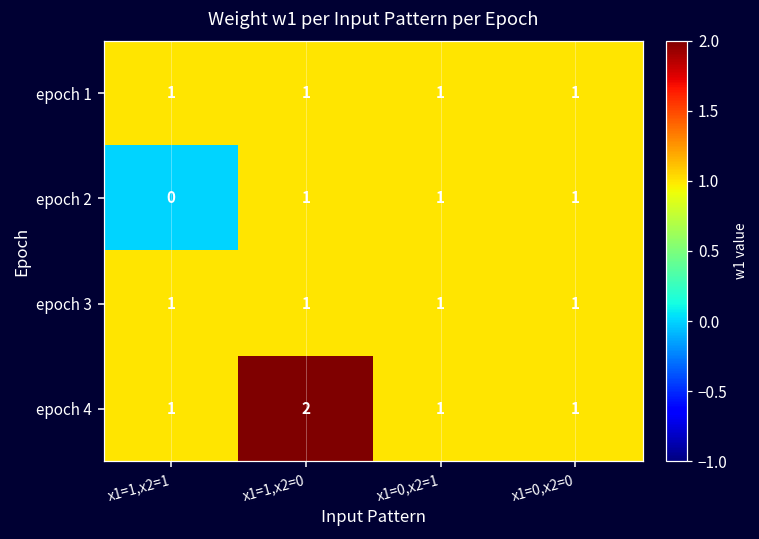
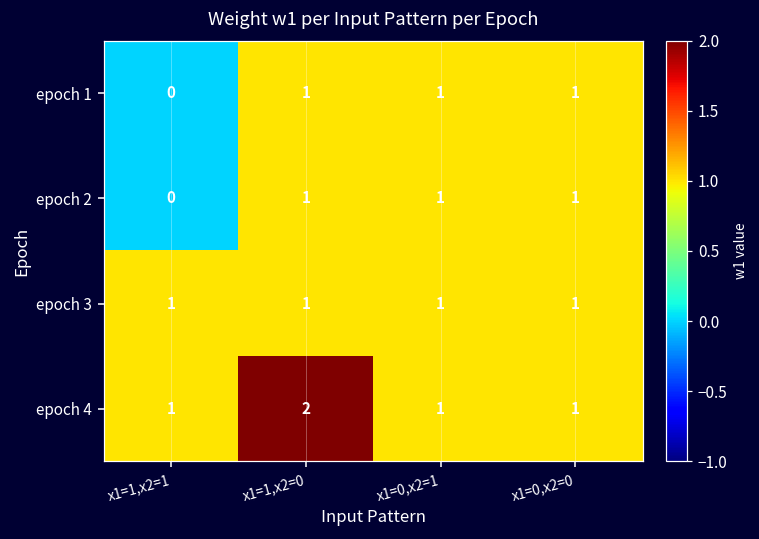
epoch 1, x1=1,x2=1: 1 -> 0
